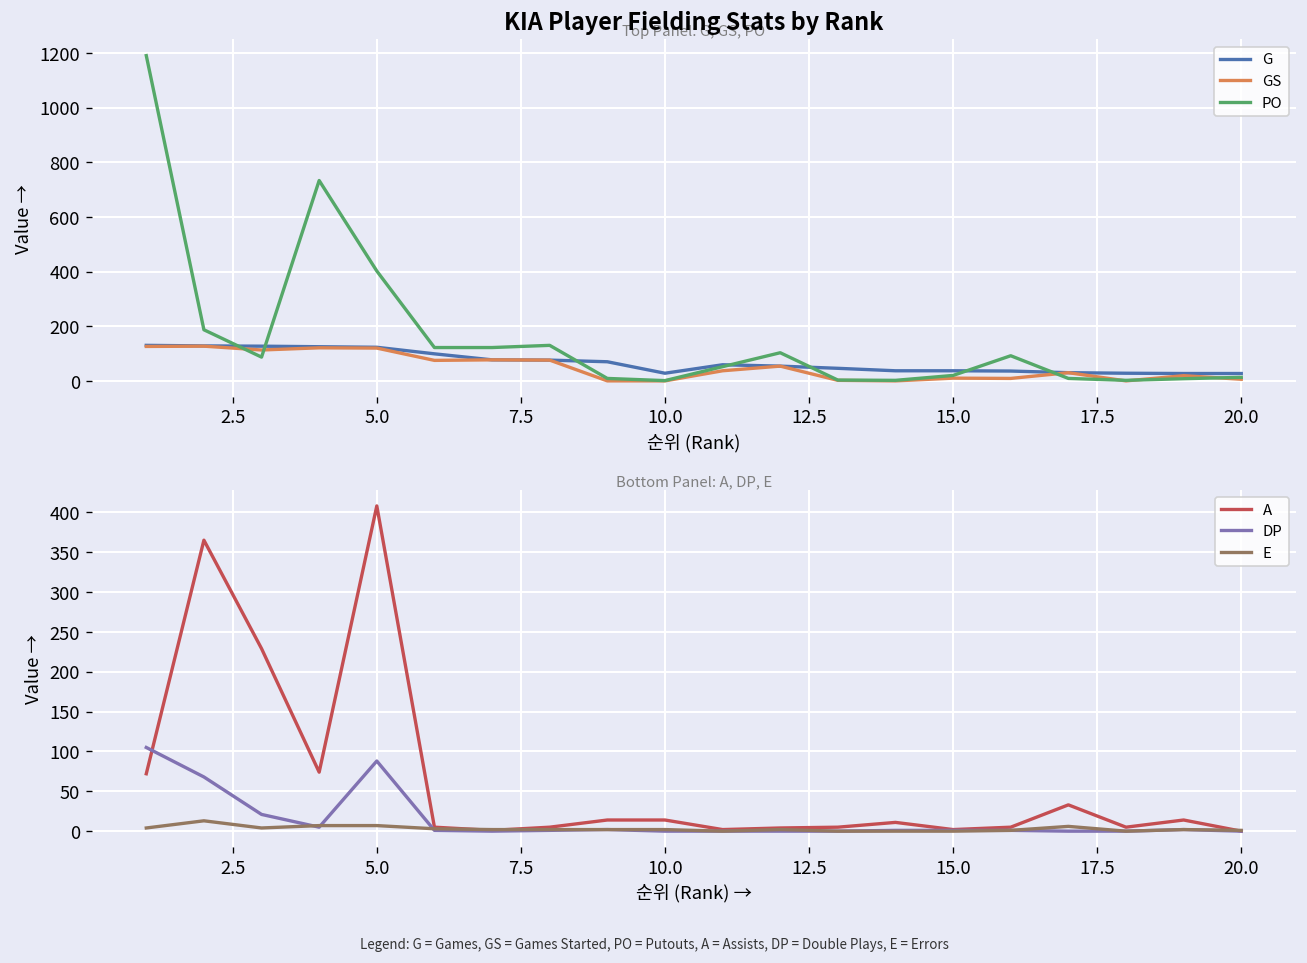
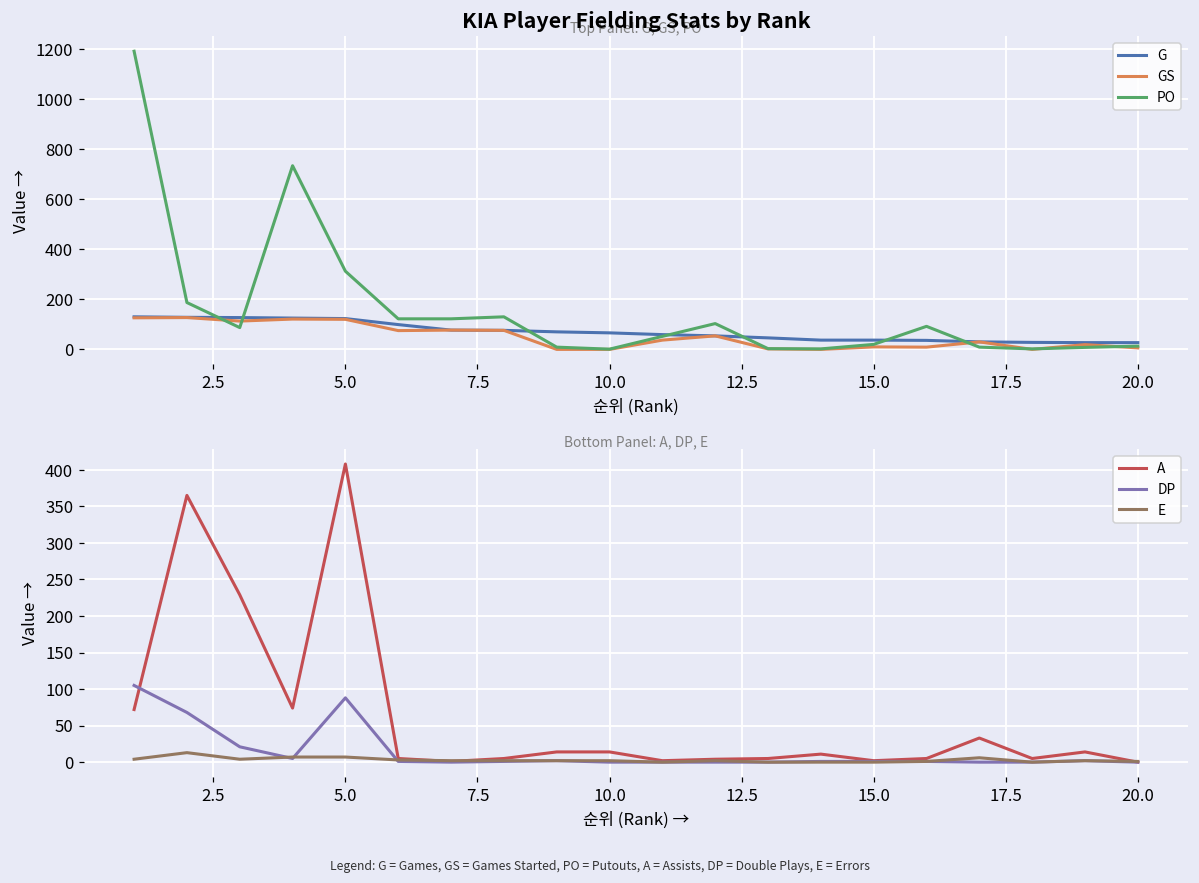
KIA Player Fielding Stats by Rank, PO, 5.0: 400 -> 310
KIA Player Fielding Stats by Rank, G, 10.0: 30 -> 70
